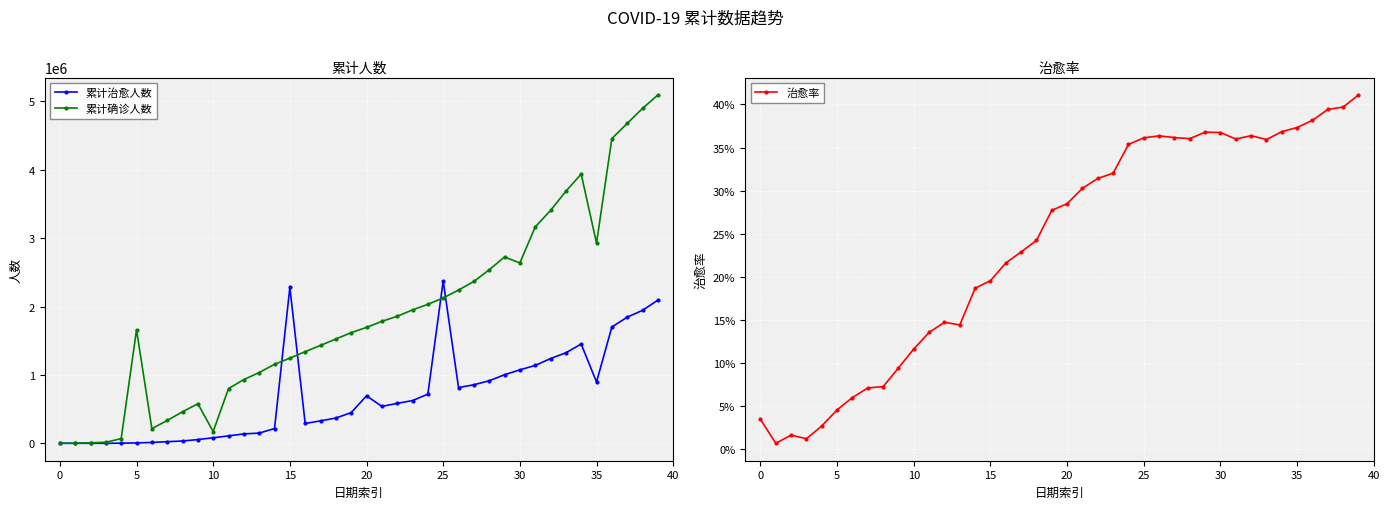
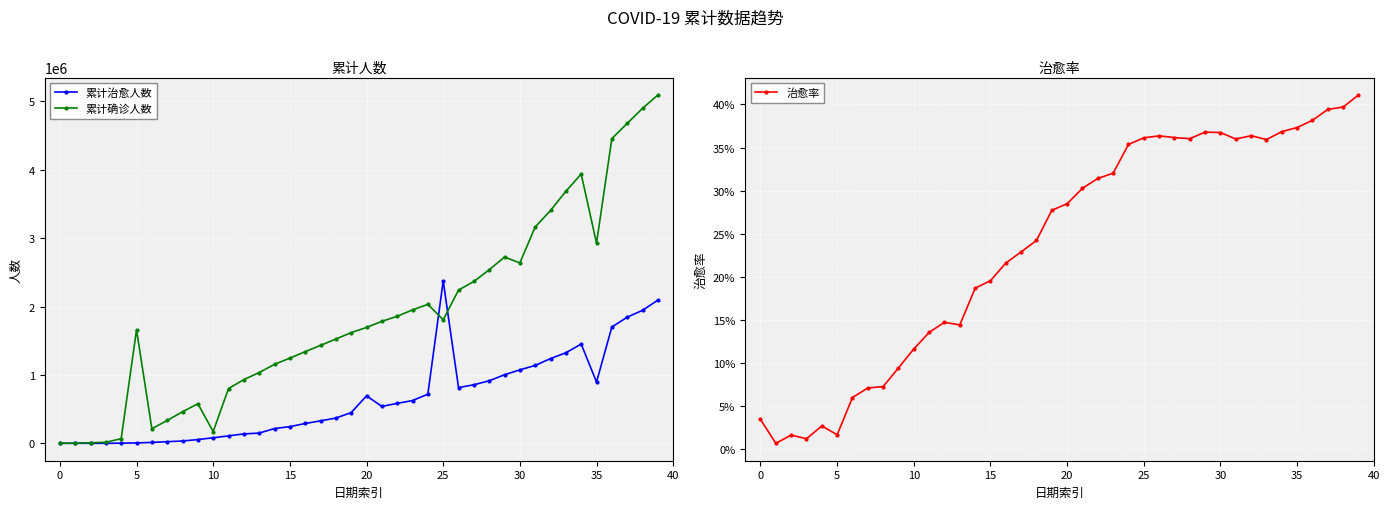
累计人数, 累计治愈人数, 15: 2300000 -> 200000
累计人数, 累计确诊人数, 25: 2100000 -> 1800000
治愈率, 5: 5% -> 2%
